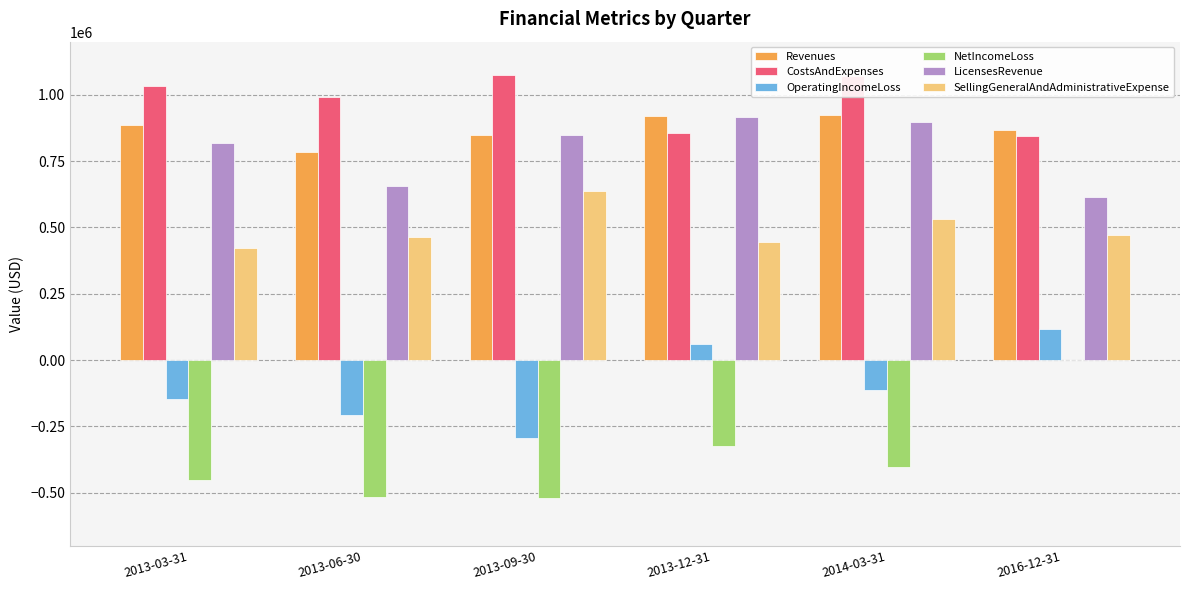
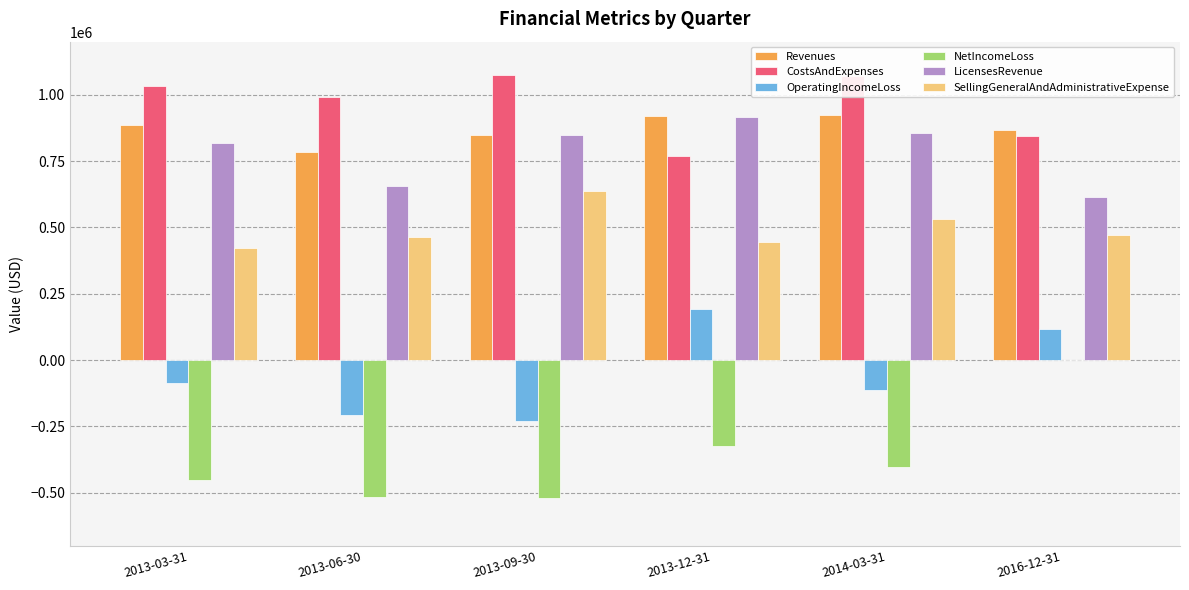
OperatingIncomeLoss, 2013-03-31: -150000 -> -90000
OperatingIncomeLoss, 2013-09-30: -290000 -> -230000
CostsAndExpenses, 2013-12-31: 860000 -> 770000
OperatingIncomeLoss, 2013-12-31: 60000 -> 190000
LicensesRevenue, 2014-03-31: 900000 -> 860000
